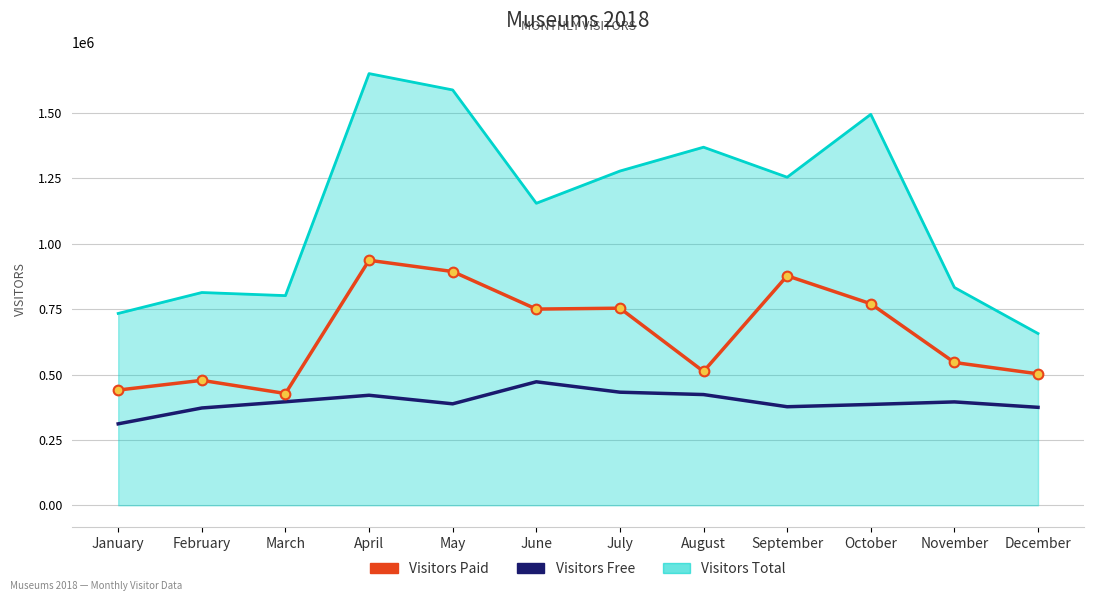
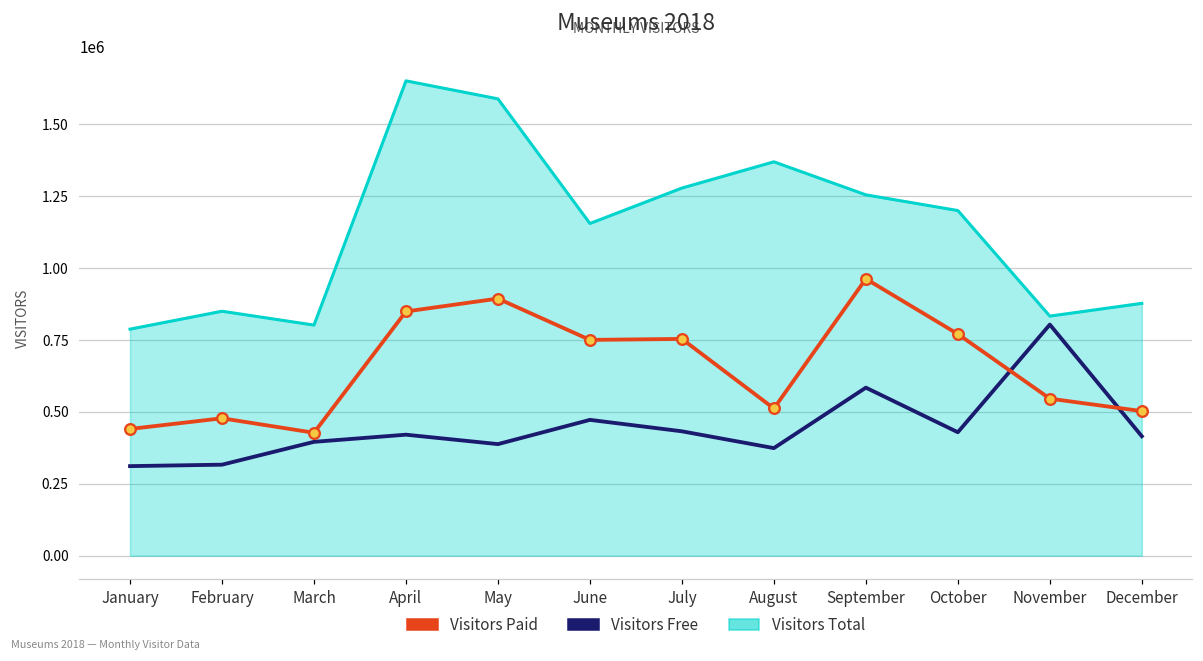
Visitors Total, January: 730000 -> 790000
Visitors Free, February: 370000 -> 320000
Visitors Total, February: 810000 -> 850000
Visitors Paid, April: 940000 -> 850000
Visitors Free, August: 420000 -> 370000
Visitors Paid, September: 880000 -> 960000
Visitors Free, September: 380000 -> 580000
Visitors Free, October: 390000 -> 430000
Visitors Total, October: 1490000 -> 1200000
Visitors Free, November: 400000 -> 800000
Visitors Free, December: 370000 -> 420000
Visitors Total, December: 660000 -> 880000
